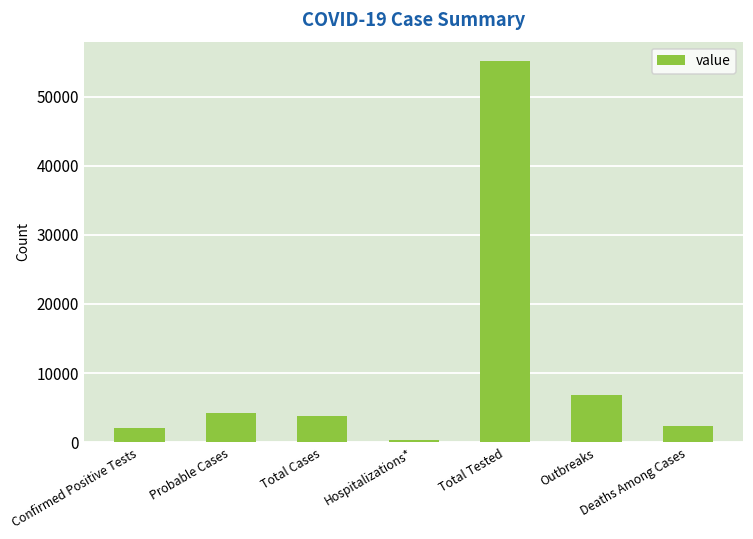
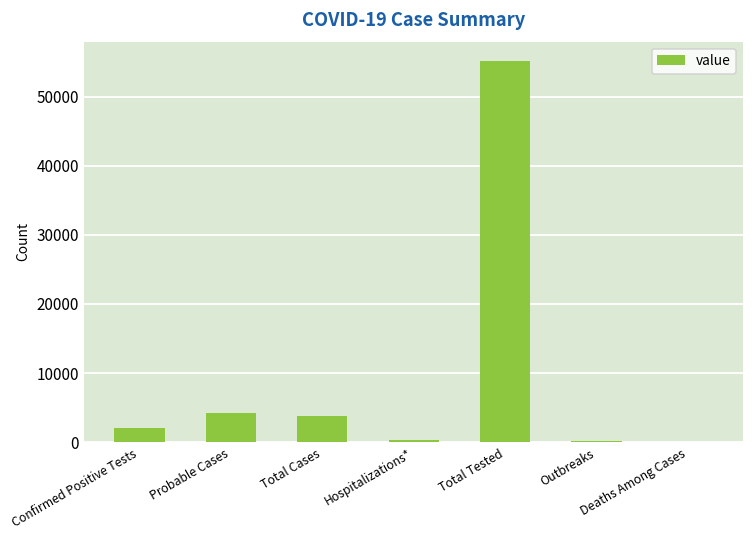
Outbreaks: 7000 -> 0
Deaths Among Cases: 2000 -> 0
